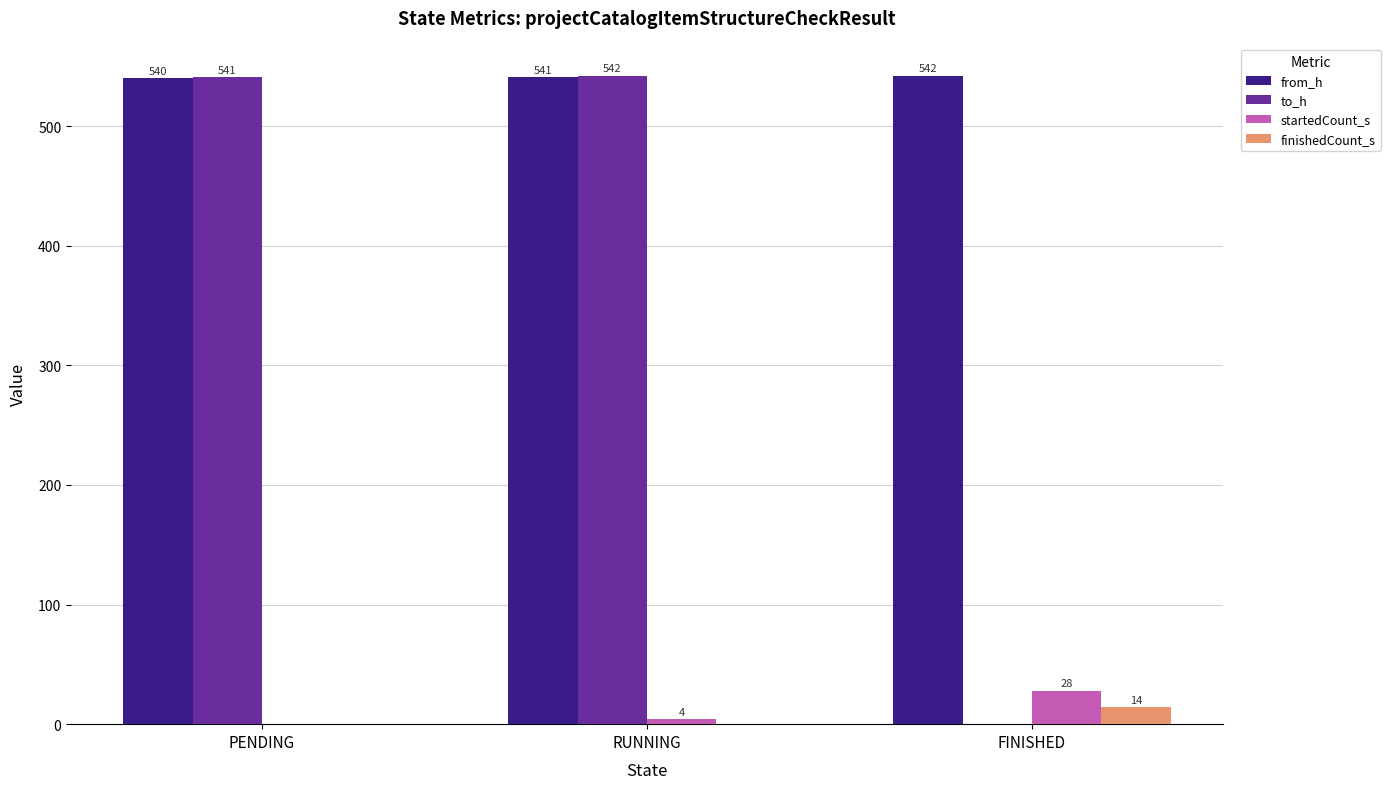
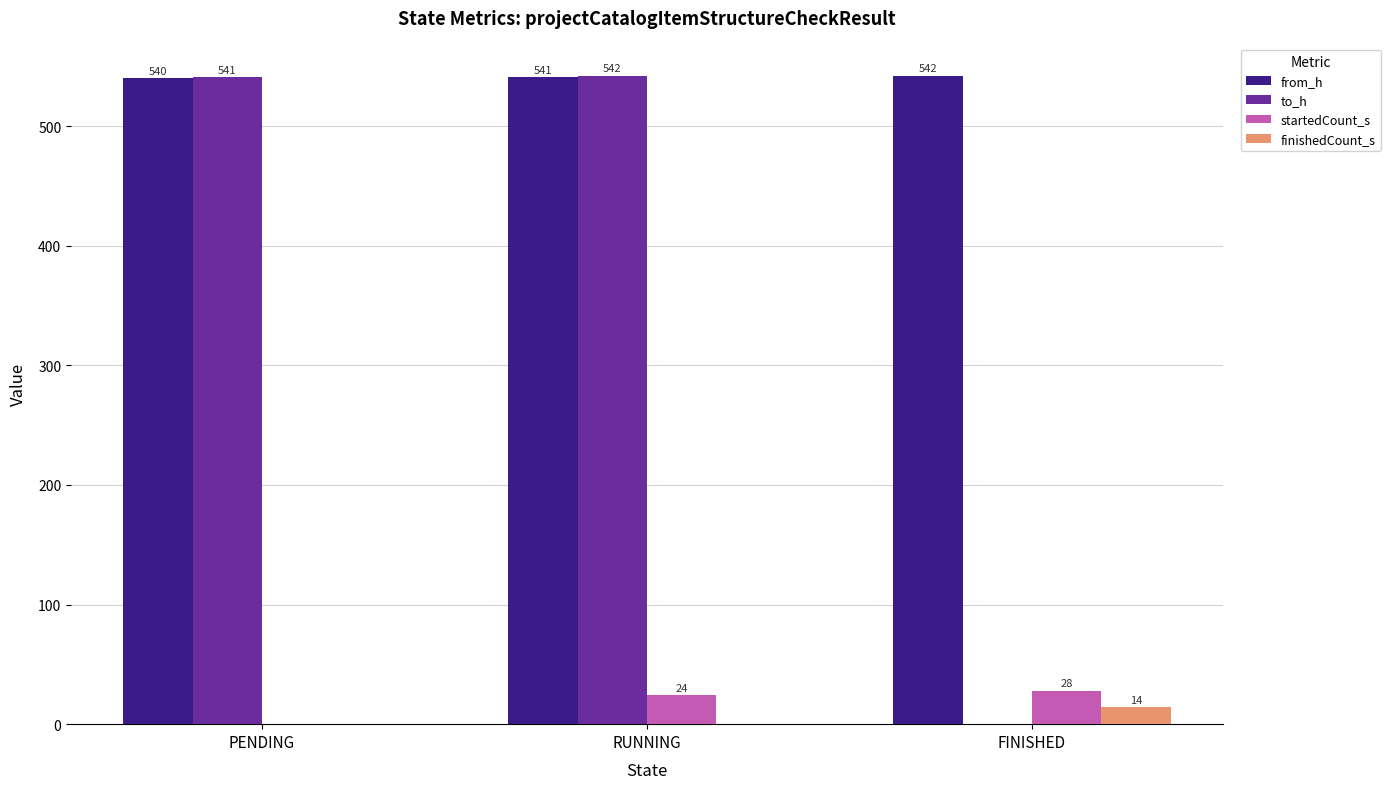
startedCount_s, RUNNING: 4 -> 24
